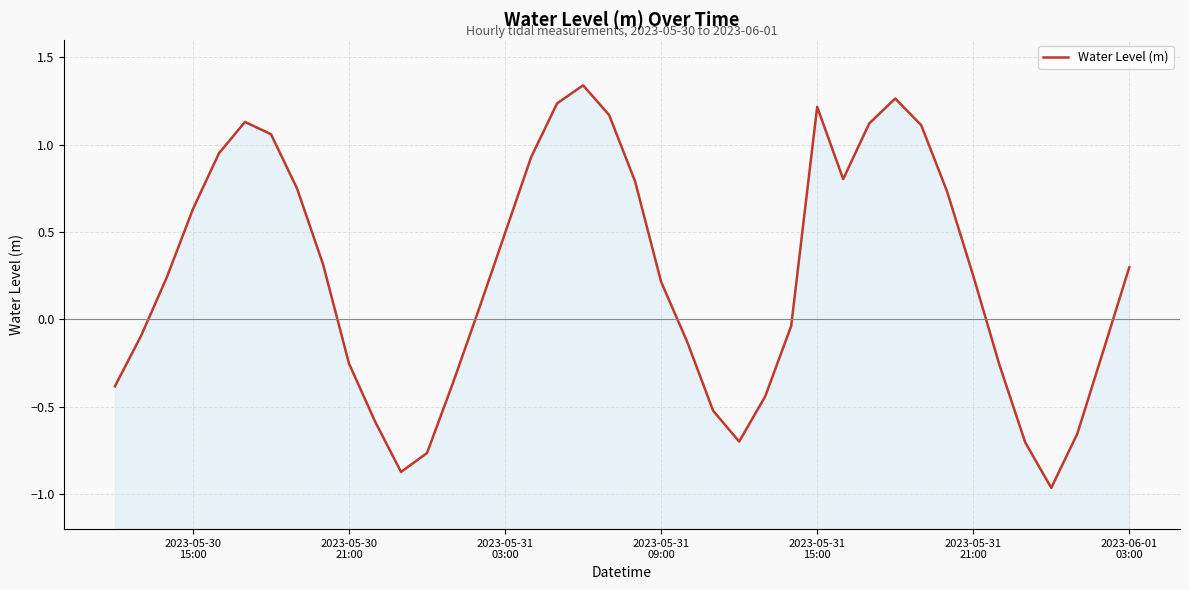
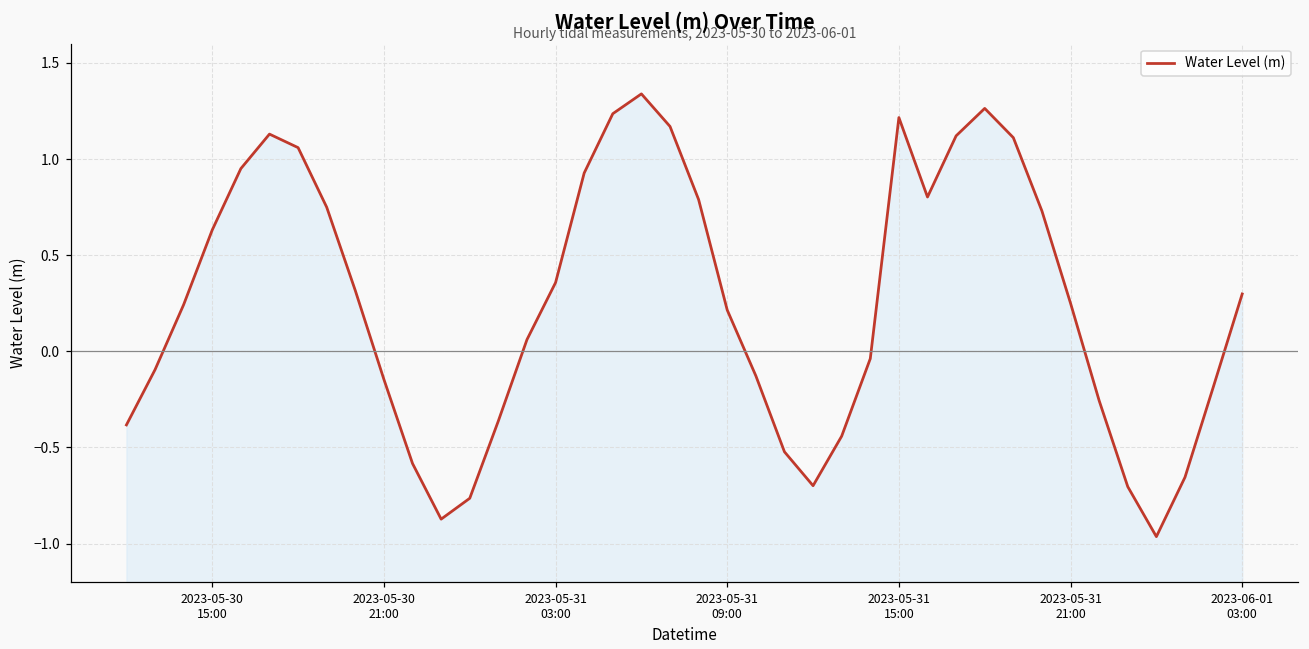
2023-05-30 21:00: -0.25 -> -0.15
2023-05-31 03:00: 0.49 -> 0.36
